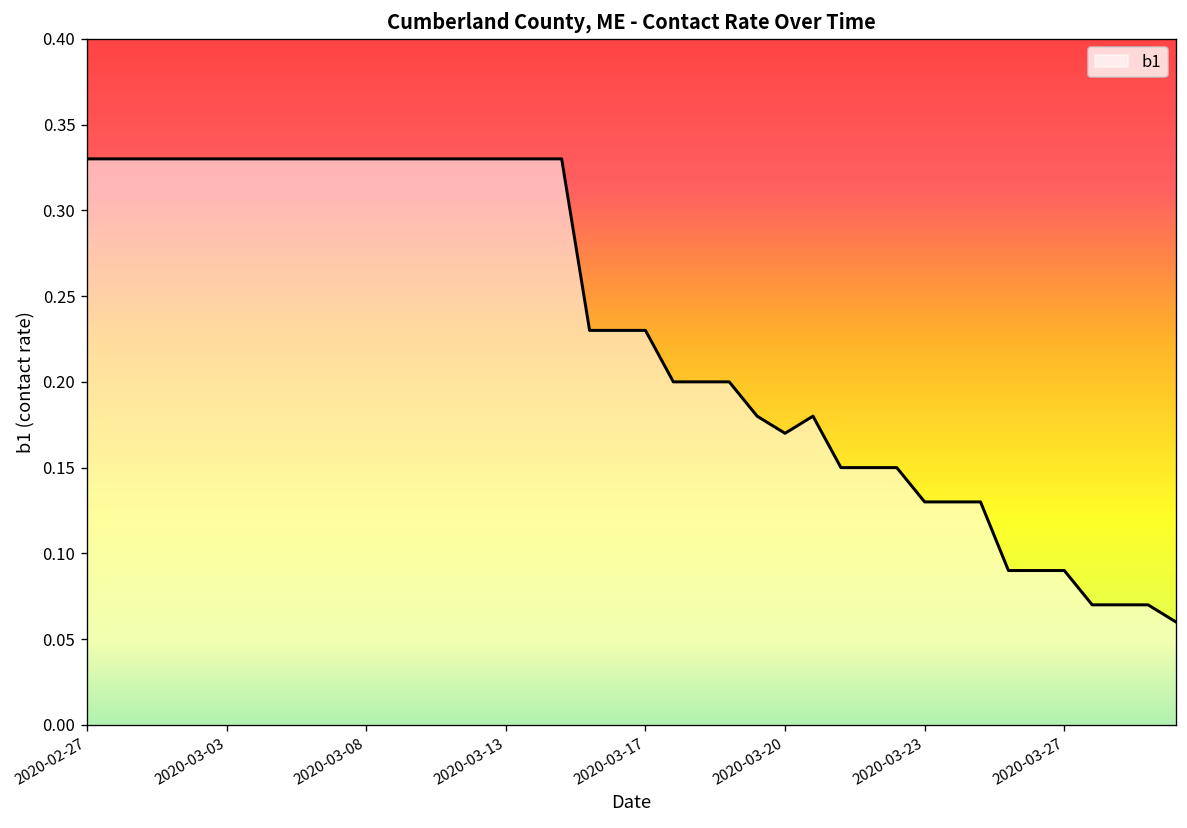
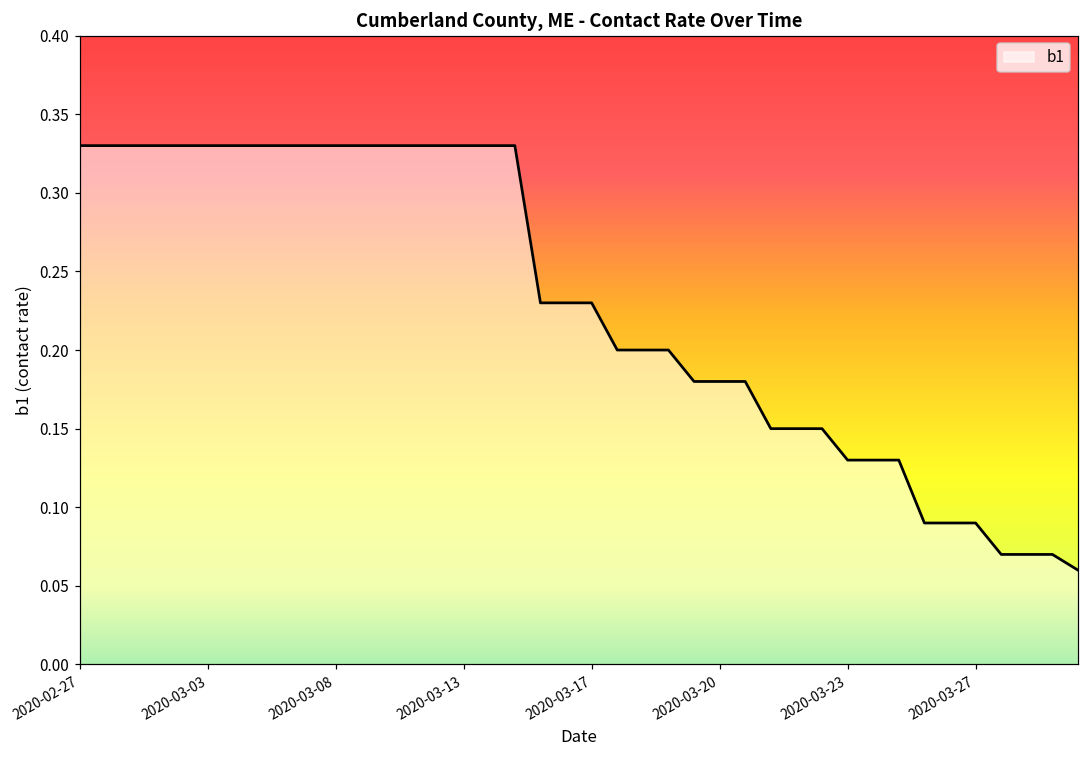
2020-03-20: 0.17 -> 0.18
